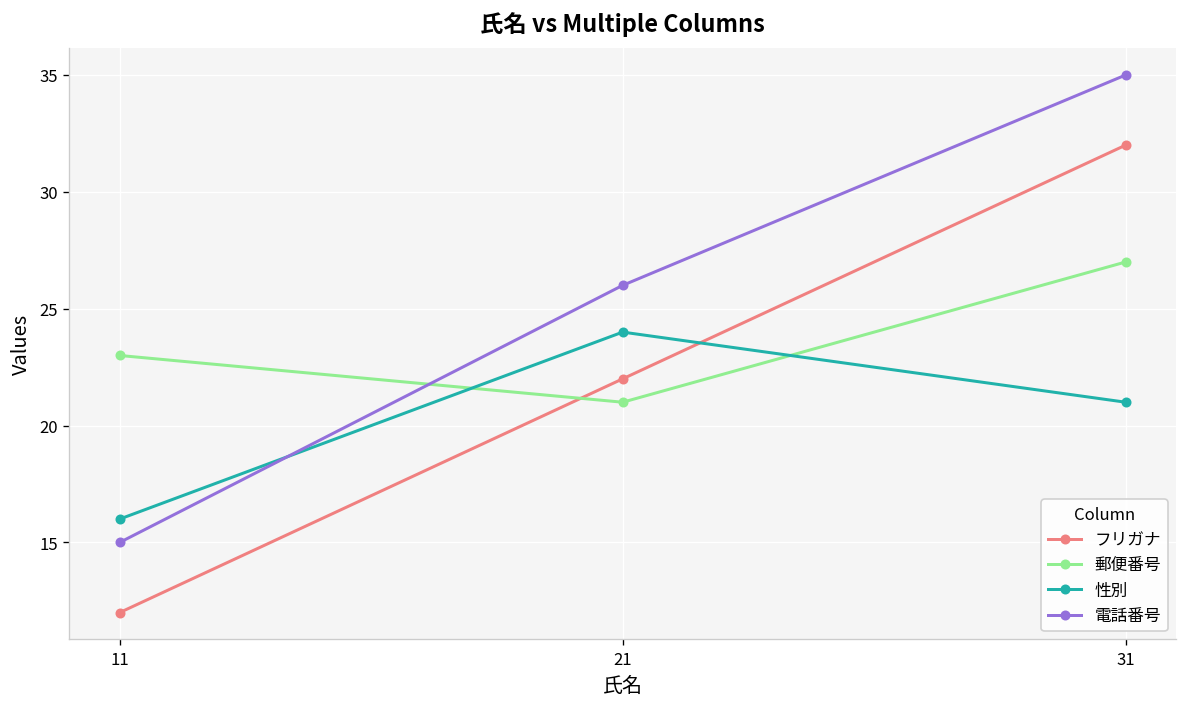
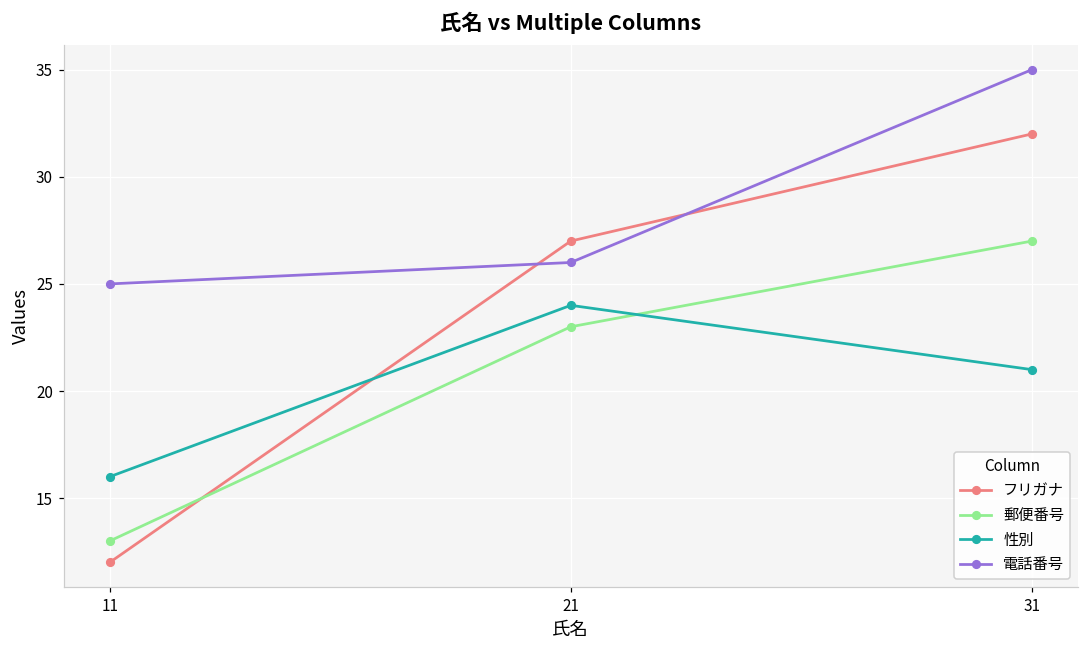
郵便番号, 11: 23 -> 13
電話番号, 11: 15 -> 25
フリガナ, 21: 22 -> 27
郵便番号, 21: 21 -> 23
